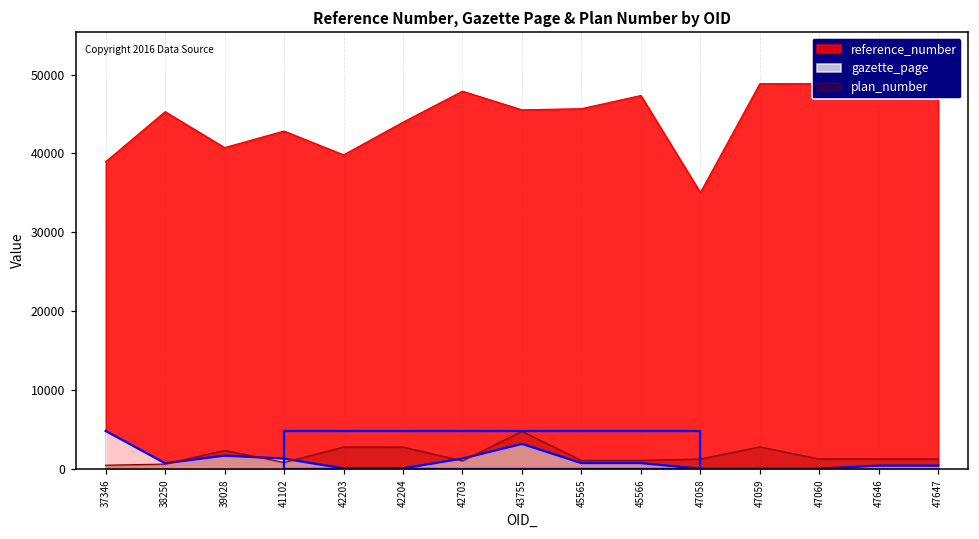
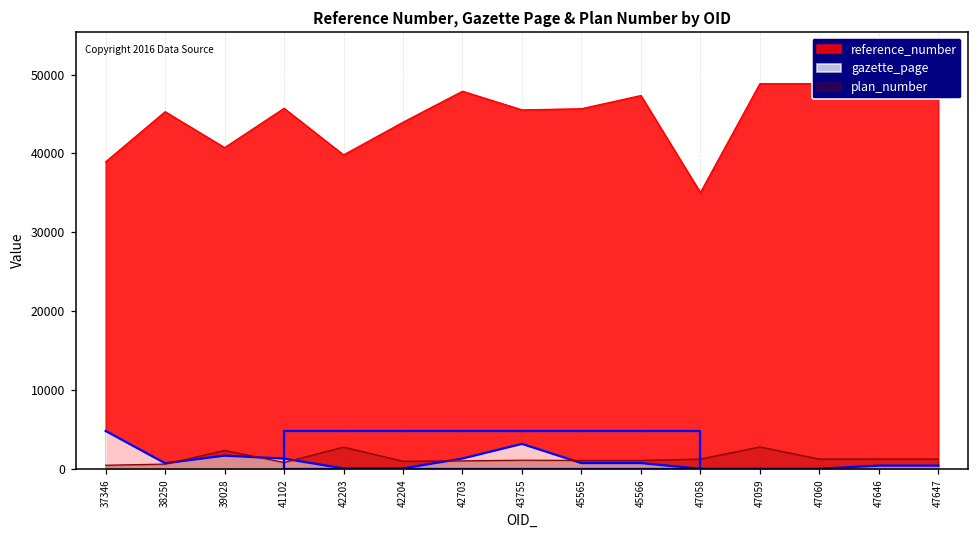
reference_number, 41102: 43000 -> 46000
plan_number, 42204: 3000 -> 1000
plan_number, 43755: 5000 -> 1000
